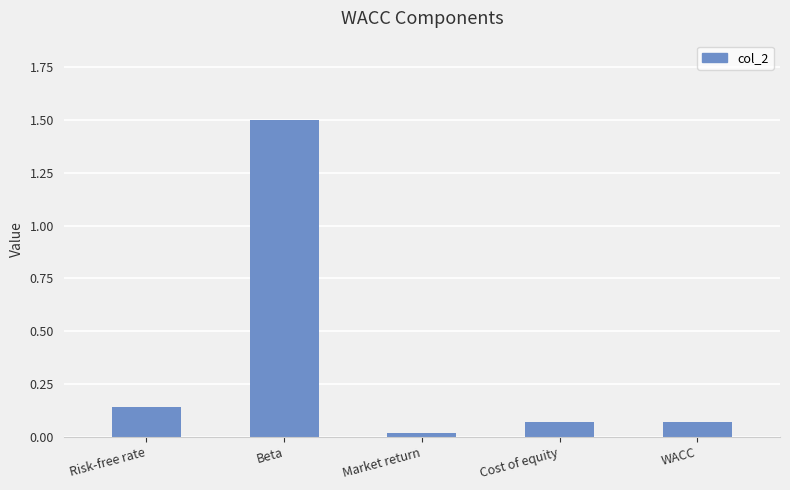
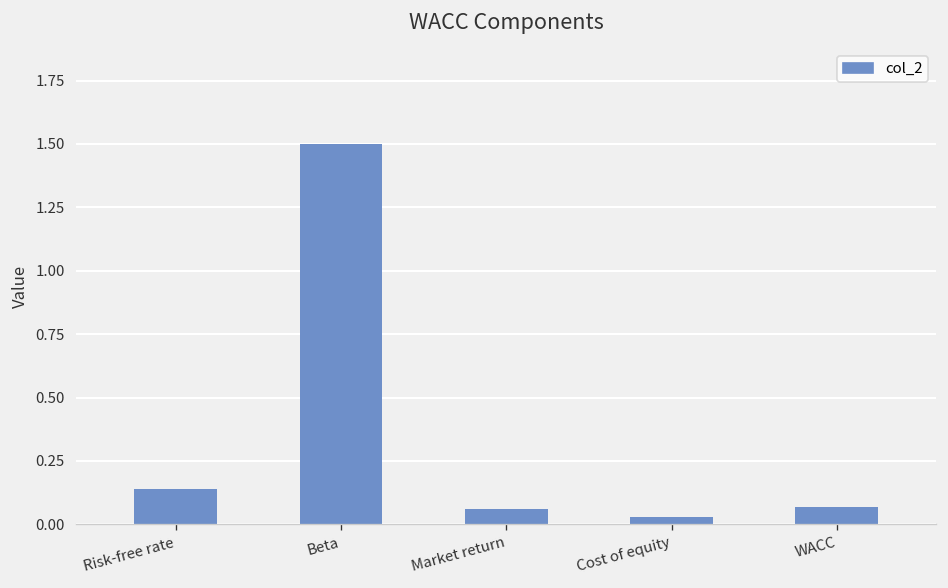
Market return: 0.02 -> 0.06
Cost of equity: 0.07 -> 0.03
